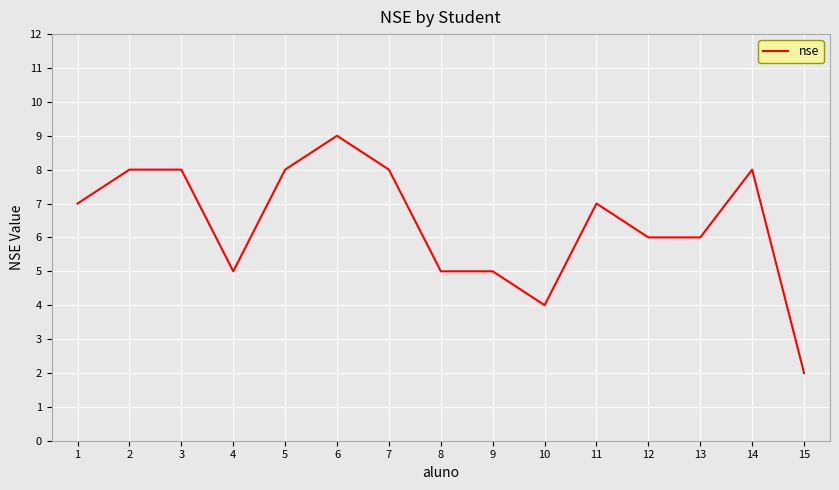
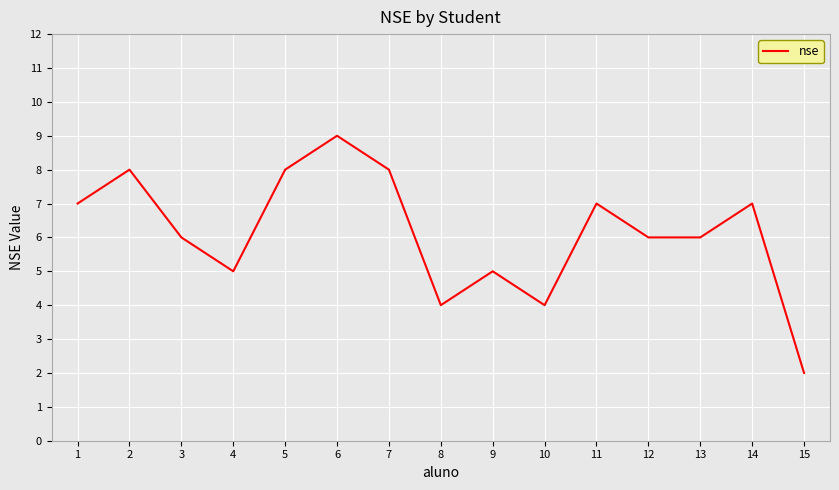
3: 8 -> 6
8: 5 -> 4
14: 8 -> 7
